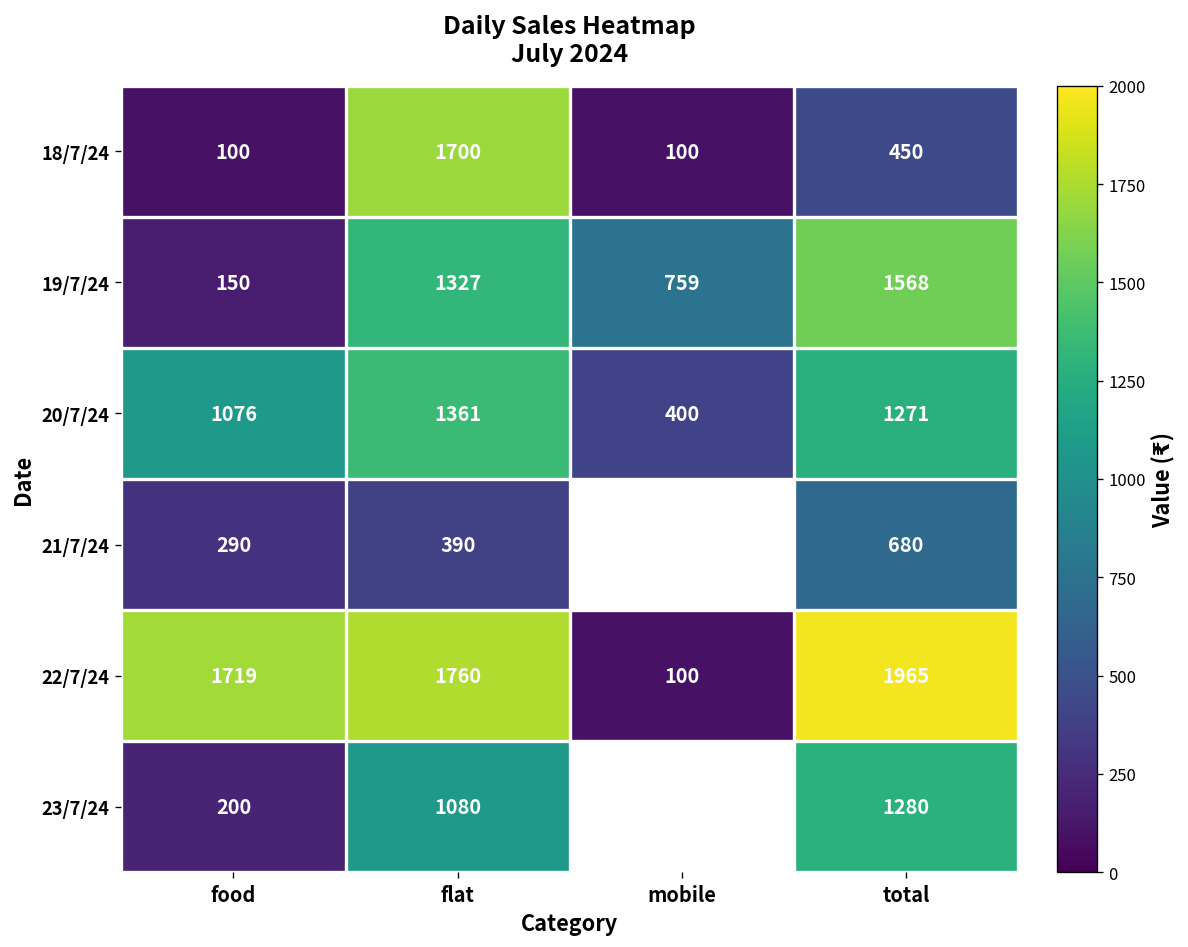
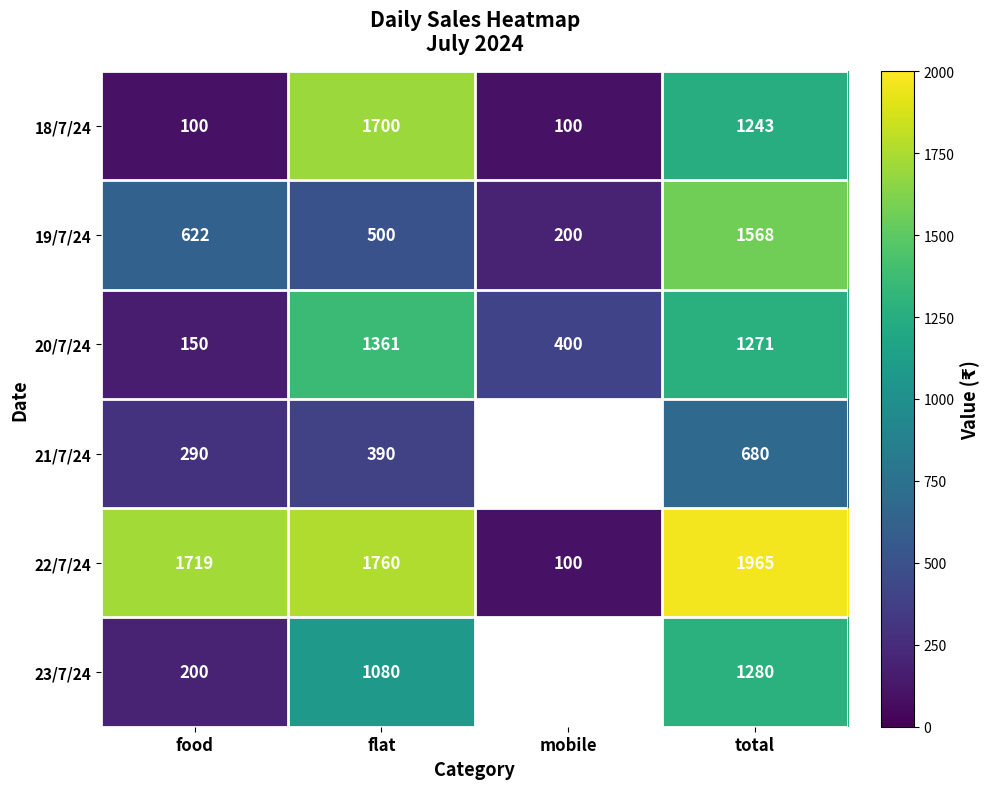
18/7/24, total: 450 -> 1243
19/7/24, food: 150 -> 622
19/7/24, flat: 1327 -> 500
19/7/24, mobile: 759 -> 200
20/7/24, food: 1076 -> 150
